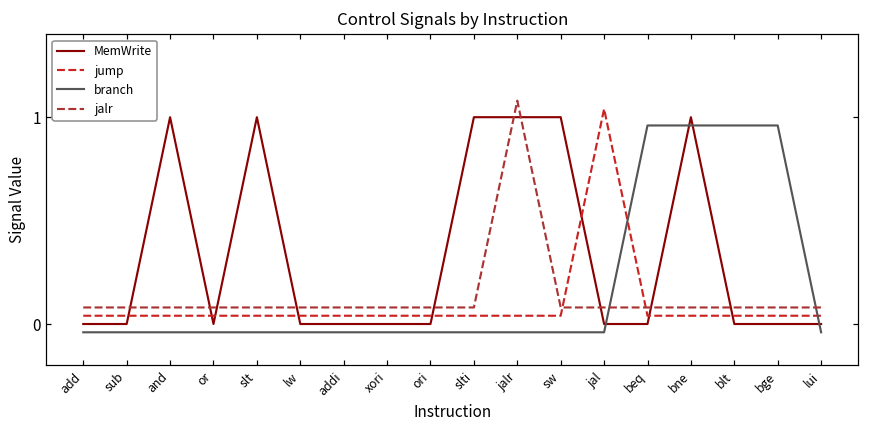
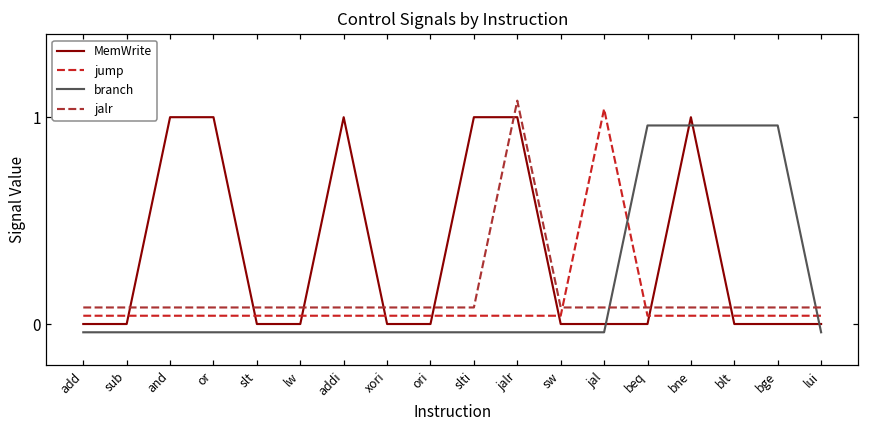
MemWrite, or: 0 -> 1
MemWrite, slt: 1 -> 0
MemWrite, addi: 0 -> 1
MemWrite, sw: 1 -> 0
